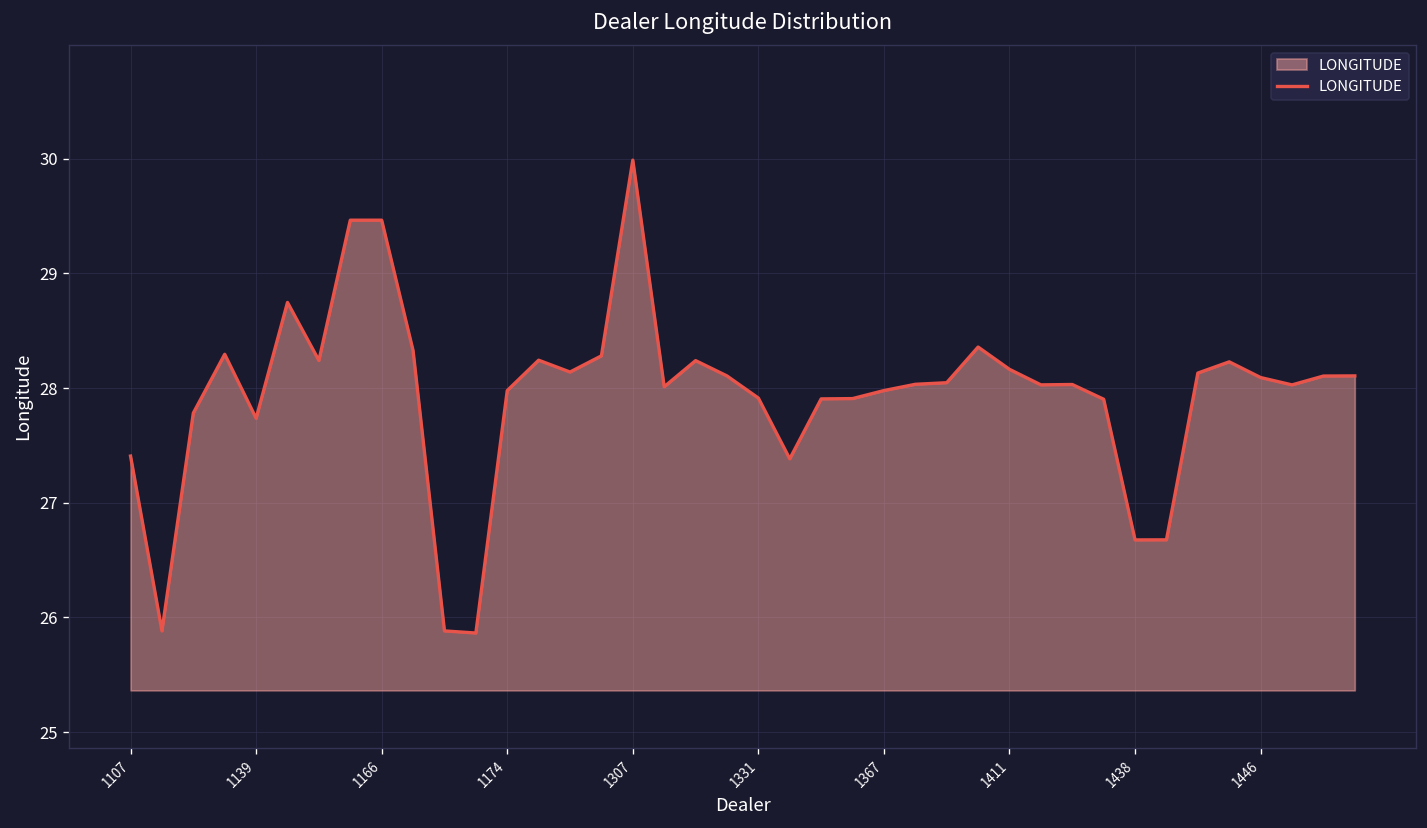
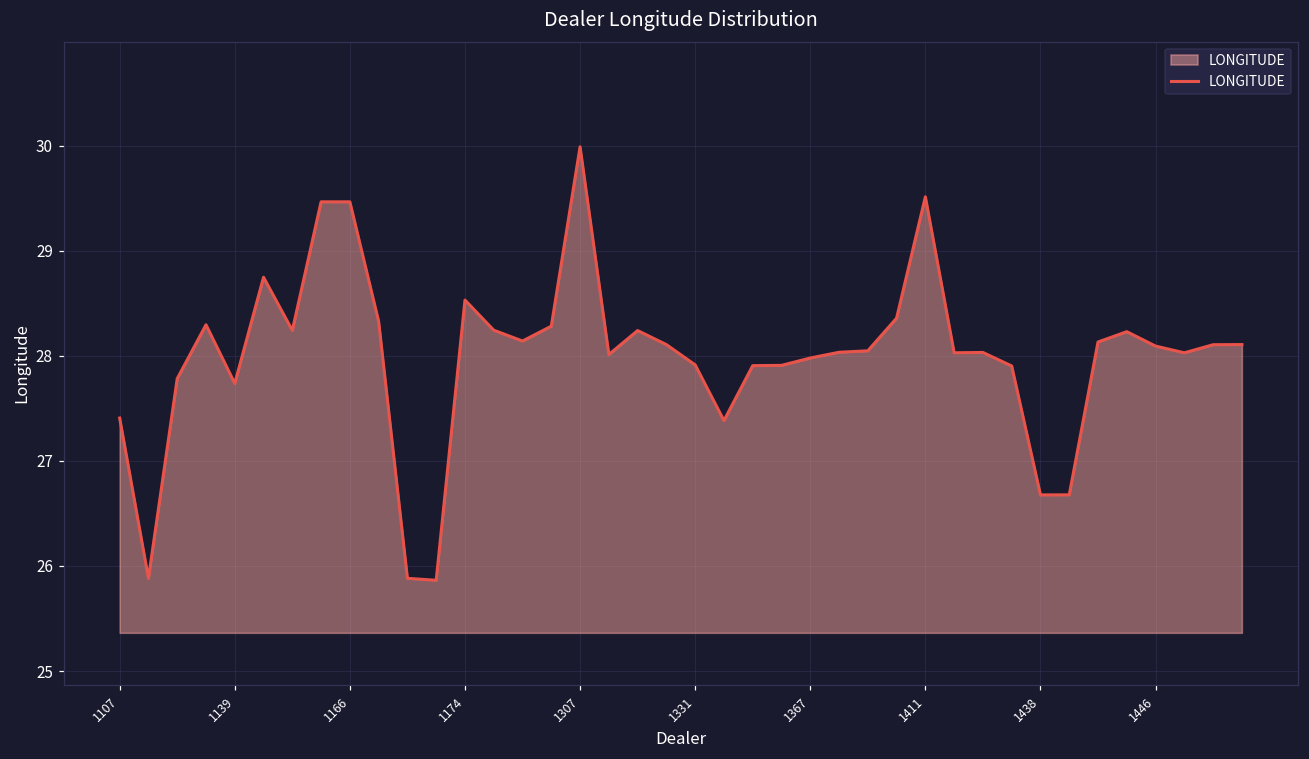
1174: 28.0 -> 28.5
1411: 28.2 -> 29.5
